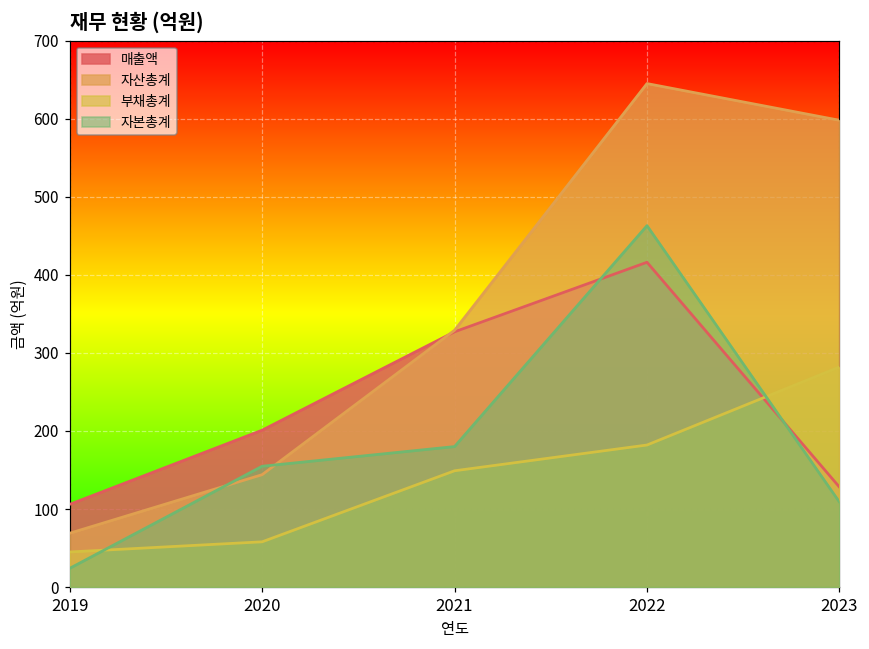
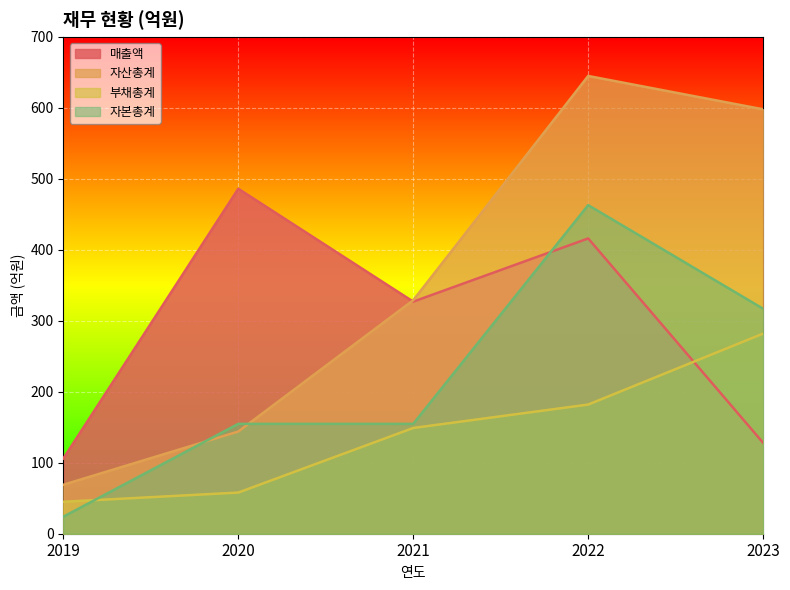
매출액, 2020: 200 -> 490
자본총계, 2021: 180 -> 150
자본총계, 2023: 110 -> 320
